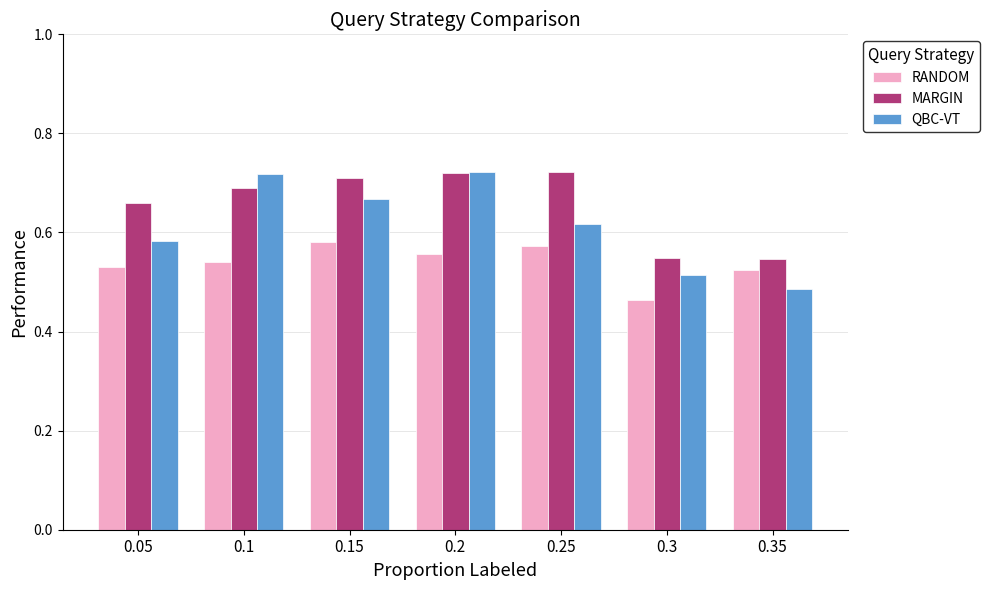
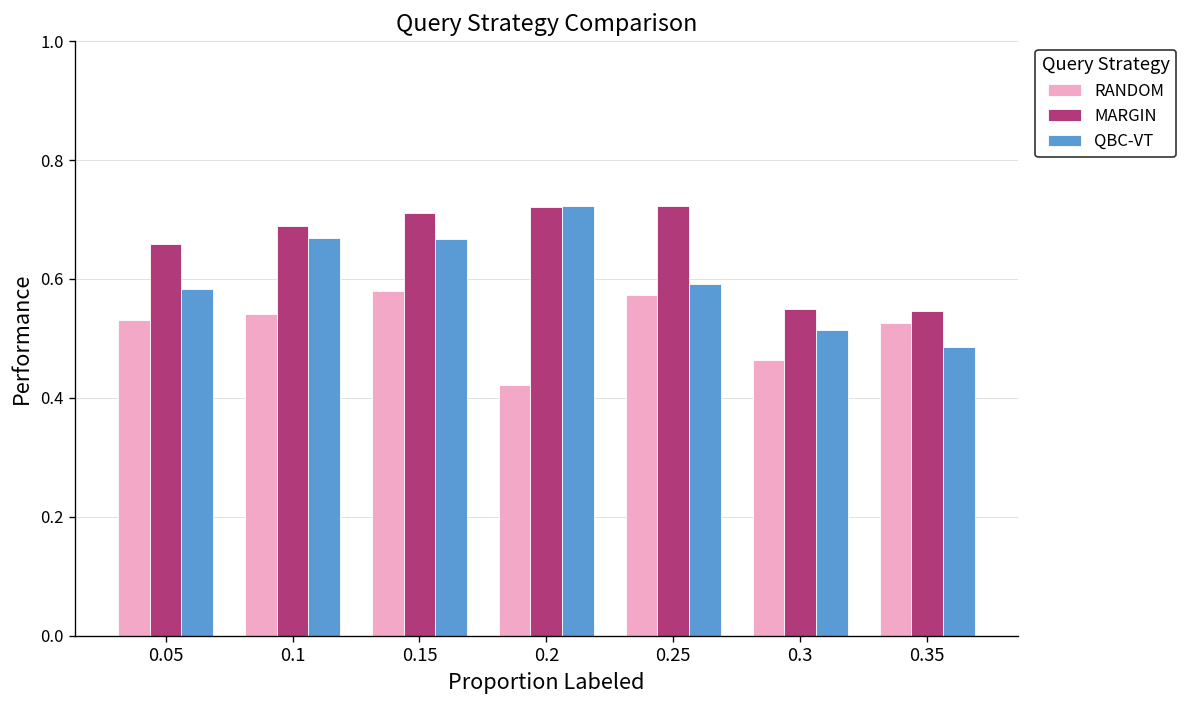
QBC-VT, 0.1: 0.72 -> 0.67
RANDOM, 0.2: 0.56 -> 0.42
QBC-VT, 0.25: 0.62 -> 0.59
